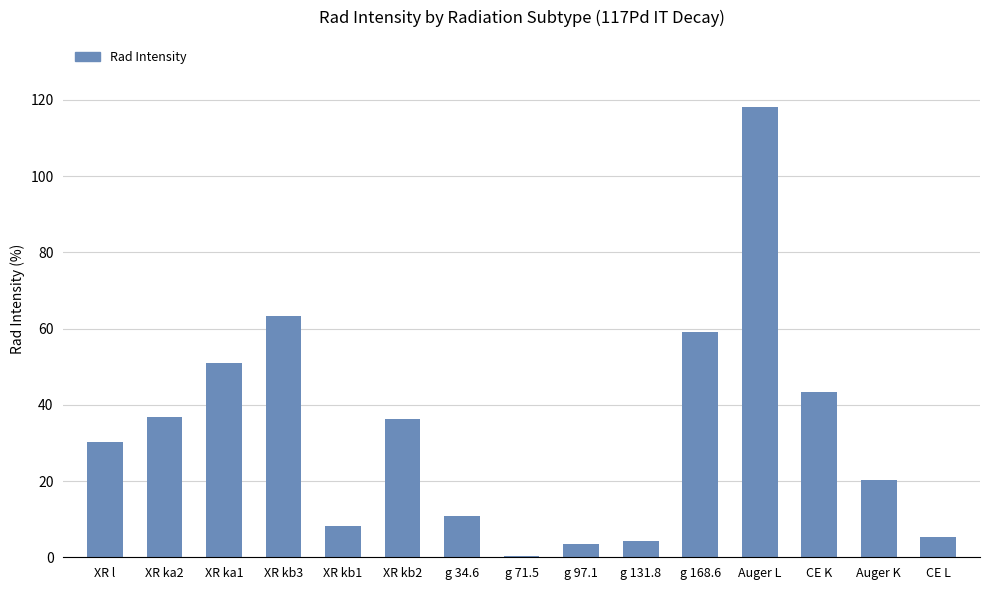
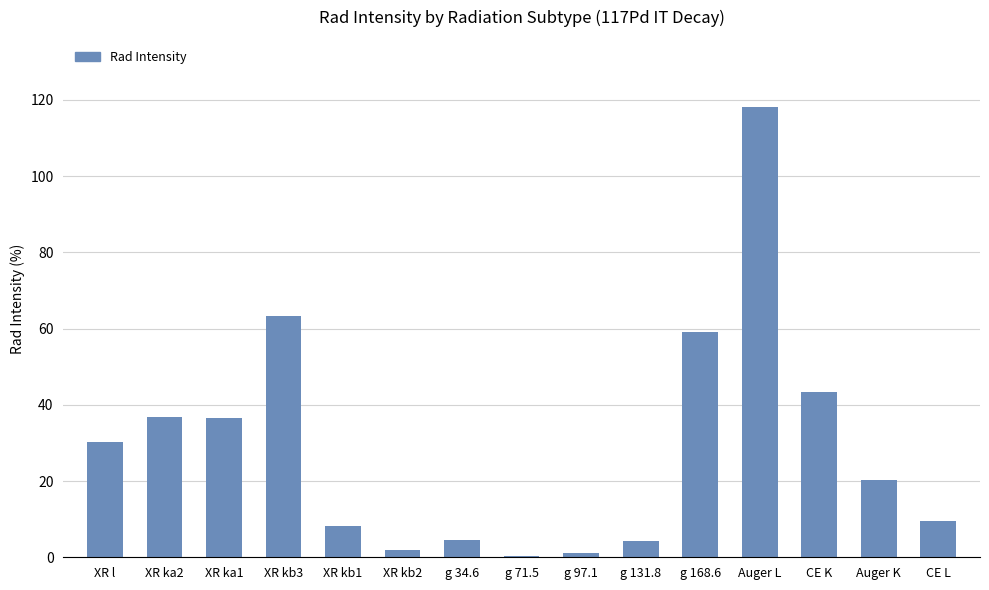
XR ka1: 51 -> 36
XR kb2: 36 -> 2
g 34.6: 11 -> 5
g 97.1: 4 -> 1
CE L: 5 -> 10
